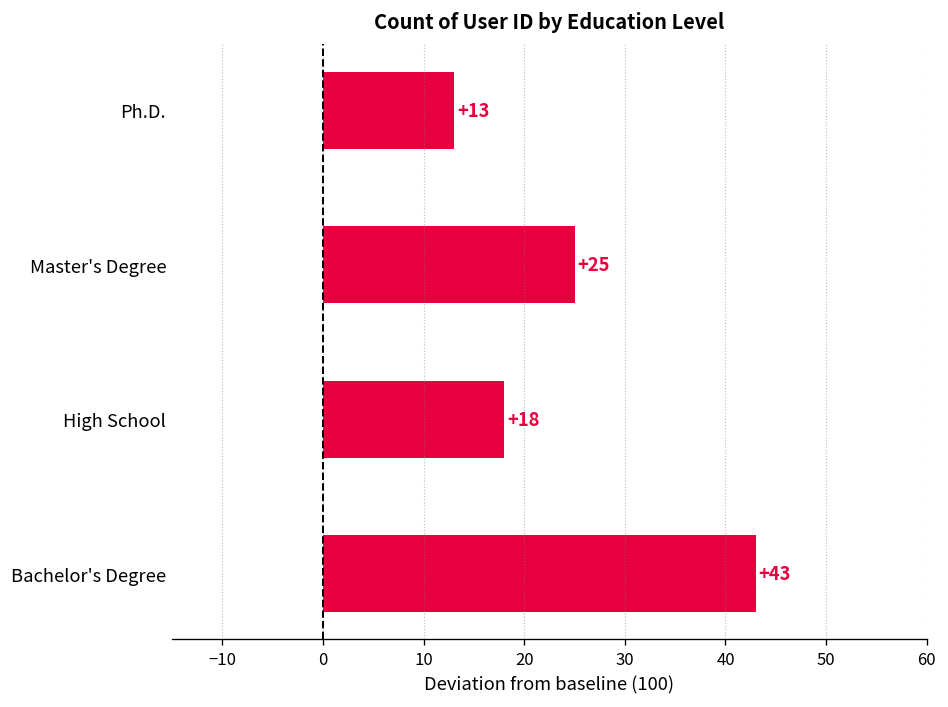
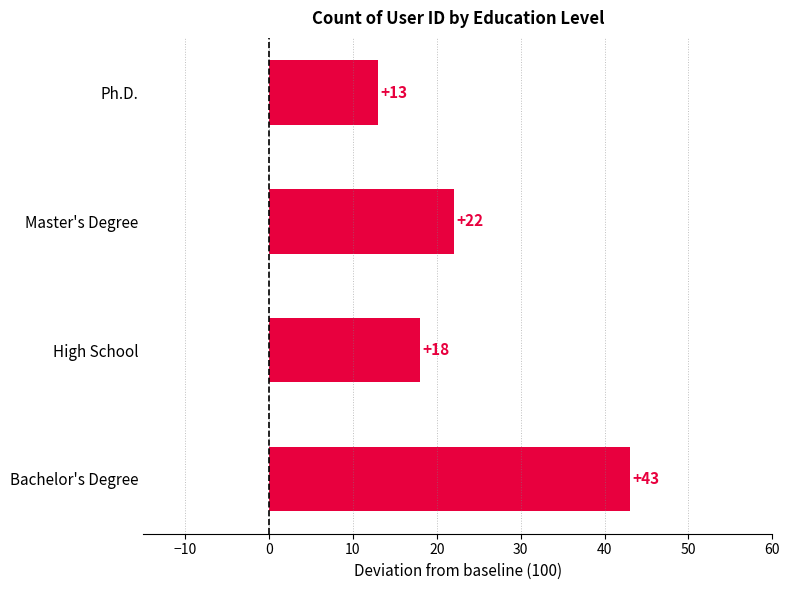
Master's Degree: +25 -> +22
